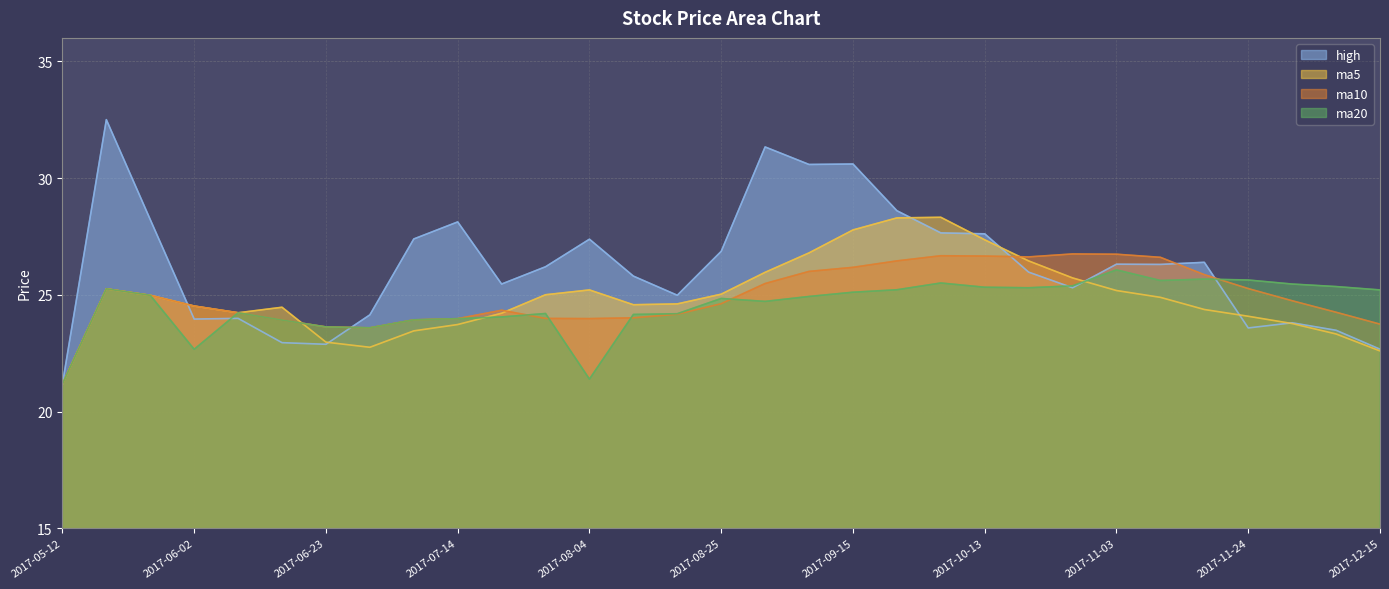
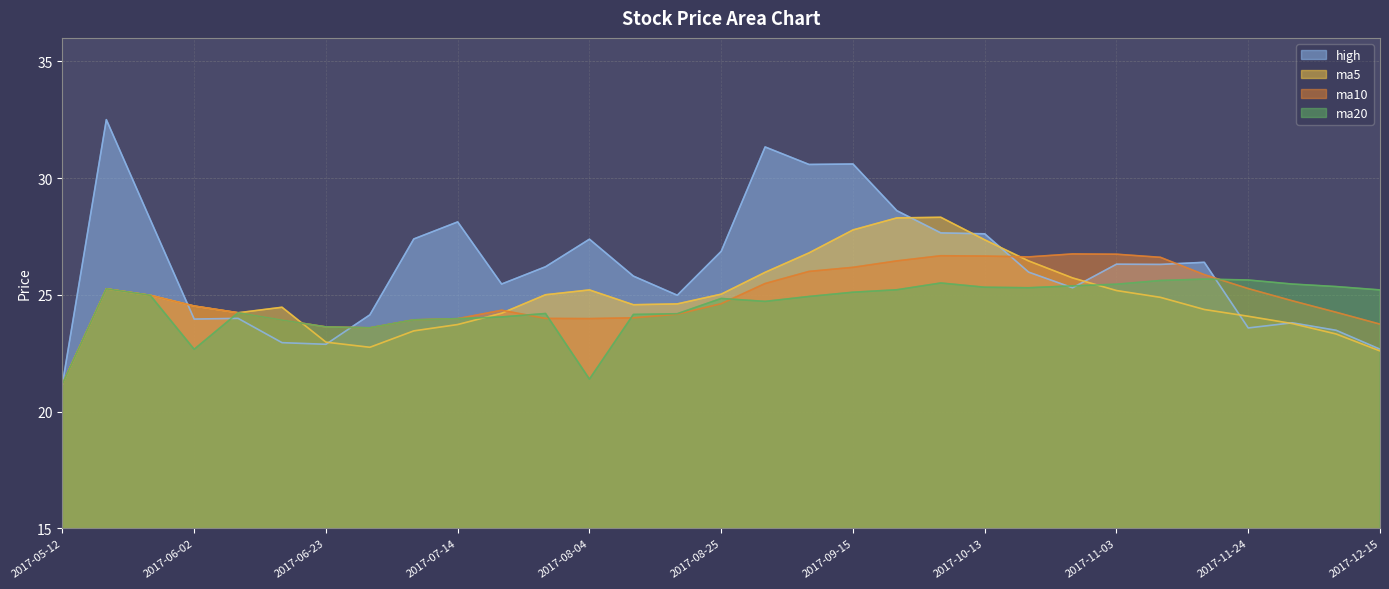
ma20, 2017-11-03: 26.1 -> 25.5
